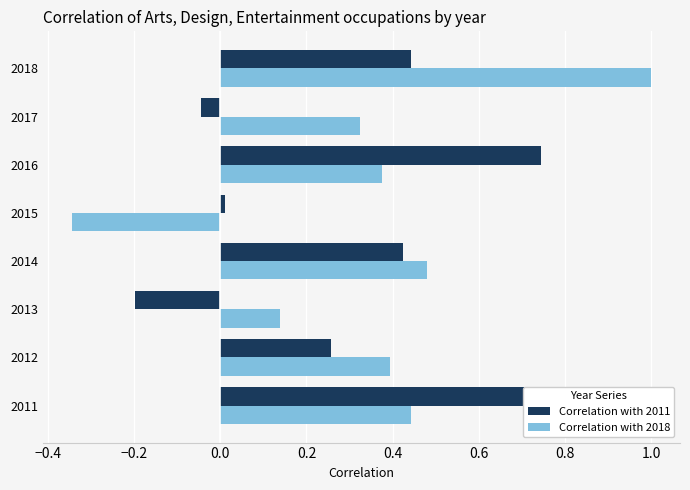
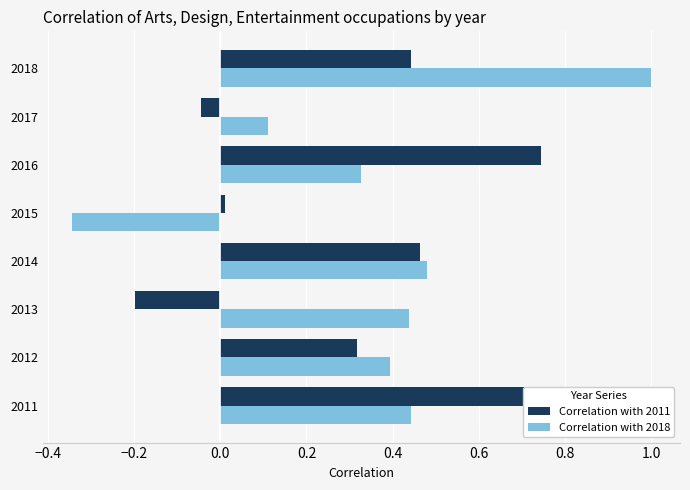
Correlation with 2018, 2017: 0.32 -> 0.11
Correlation with 2018, 2016: 0.37 -> 0.33
Correlation with 2011, 2014: 0.42 -> 0.46
Correlation with 2018, 2013: 0.14 -> 0.44
Correlation with 2011, 2012: 0.26 -> 0.32
